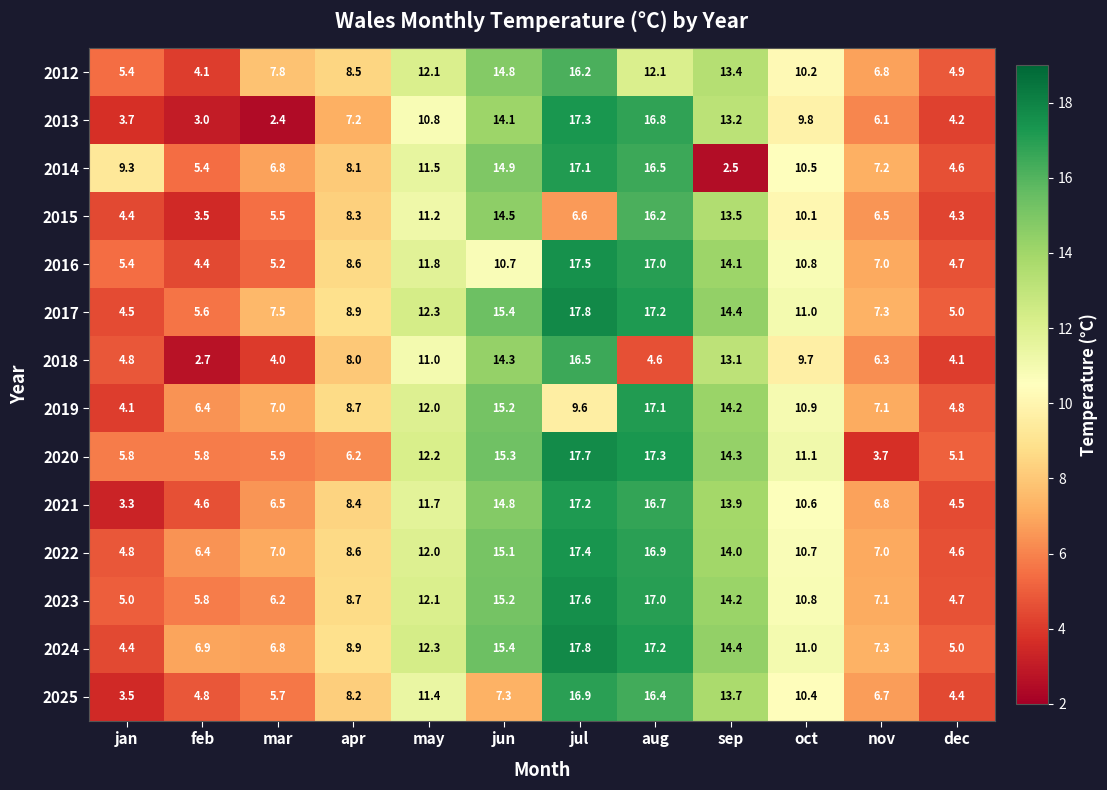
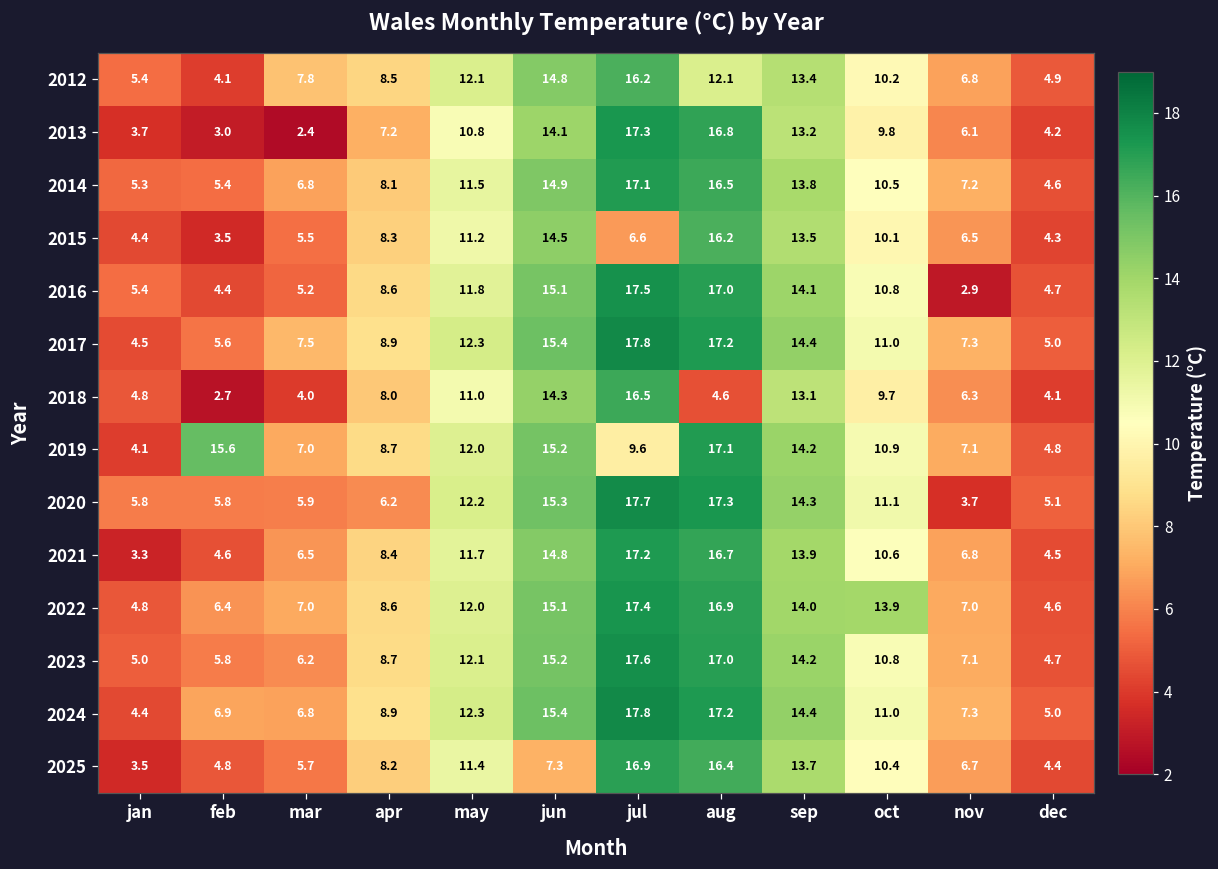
2014, jan: 9.3 -> 5.3
2014, sep: 2.5 -> 13.8
2016, jun: 10.7 -> 15.1
2016, nov: 7.0 -> 2.9
2019, feb: 6.4 -> 15.6
2022, oct: 10.7 -> 13.9
